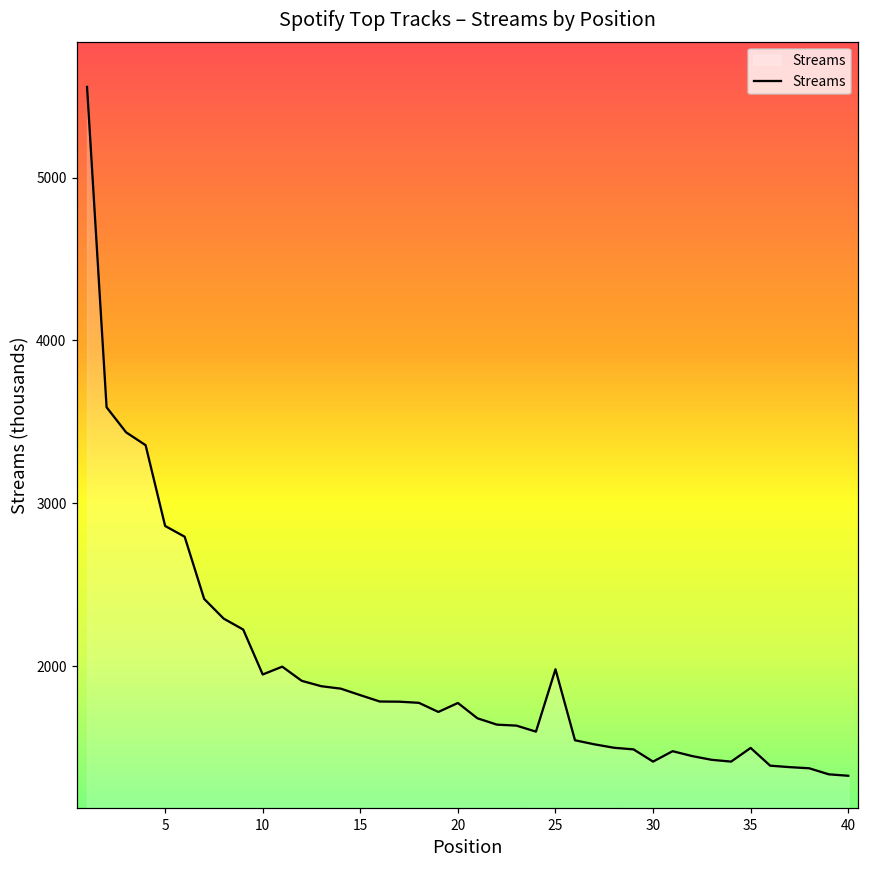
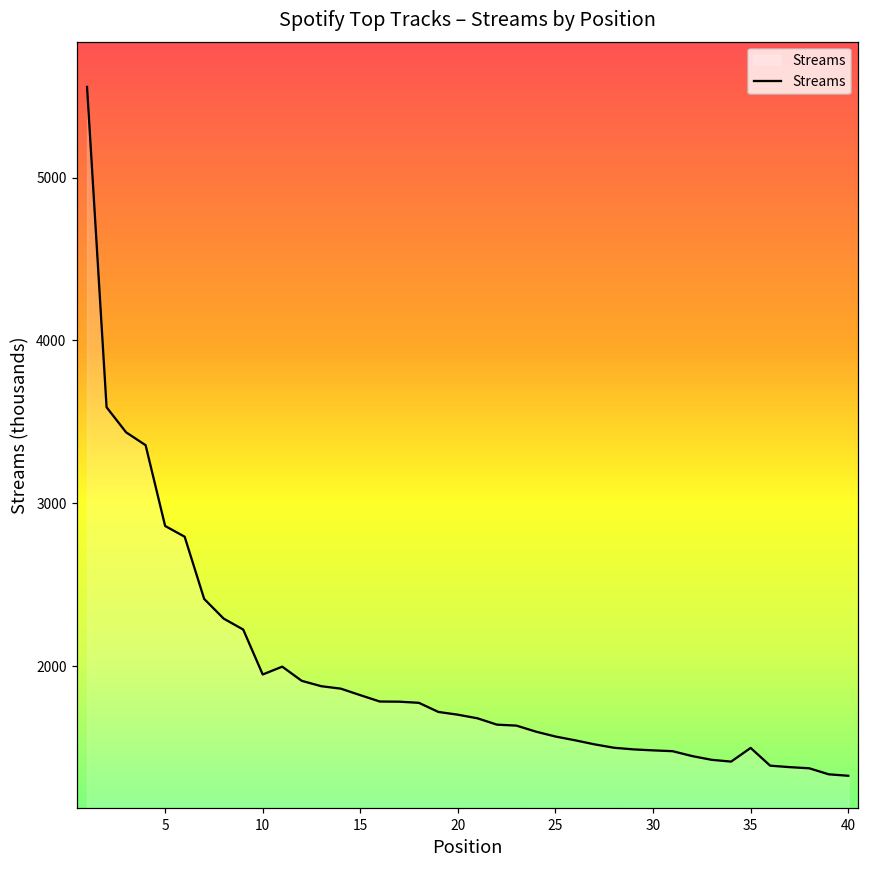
20: 1770 -> 1700
25: 1980 -> 1570
30: 1410 -> 1480
